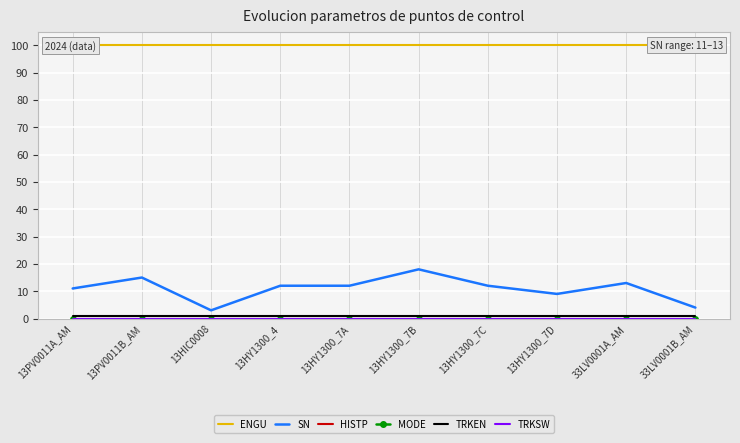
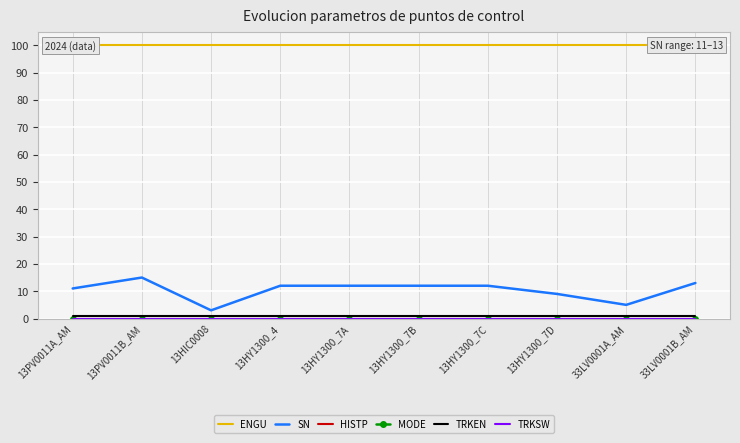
SN, 13HY1300_7B: 18 -> 12
SN, 33LV0001A_AM: 13 -> 5
SN, 33LV0001B_AM: 4 -> 13
